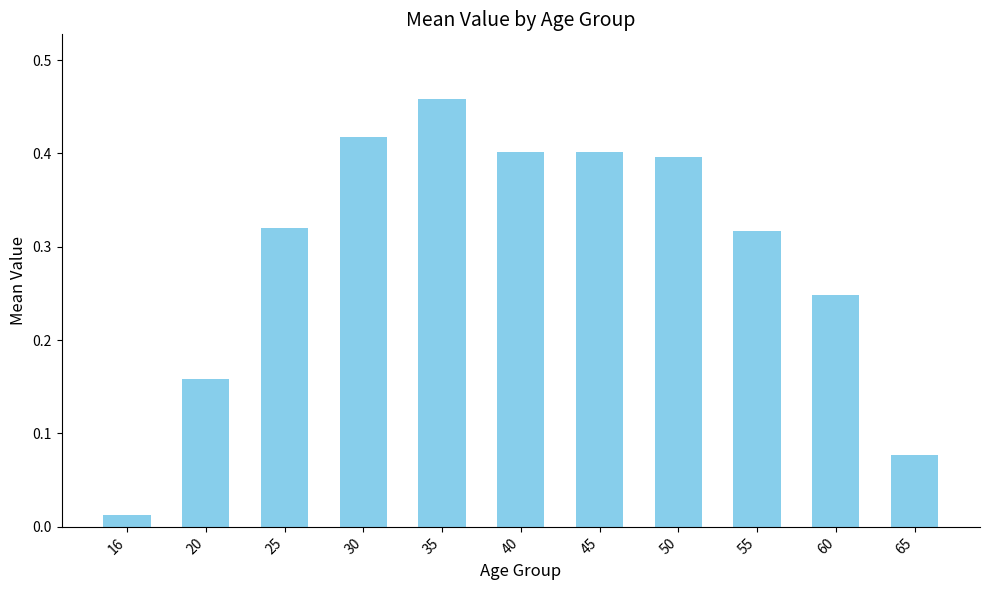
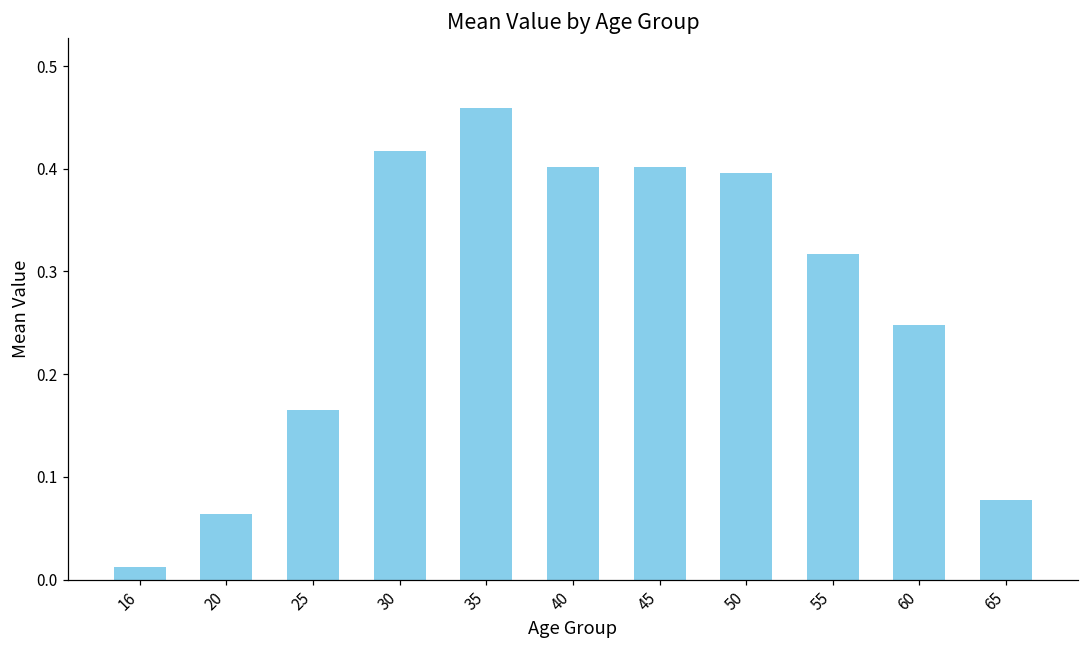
20: 0.16 -> 0.06
25: 0.32 -> 0.17
